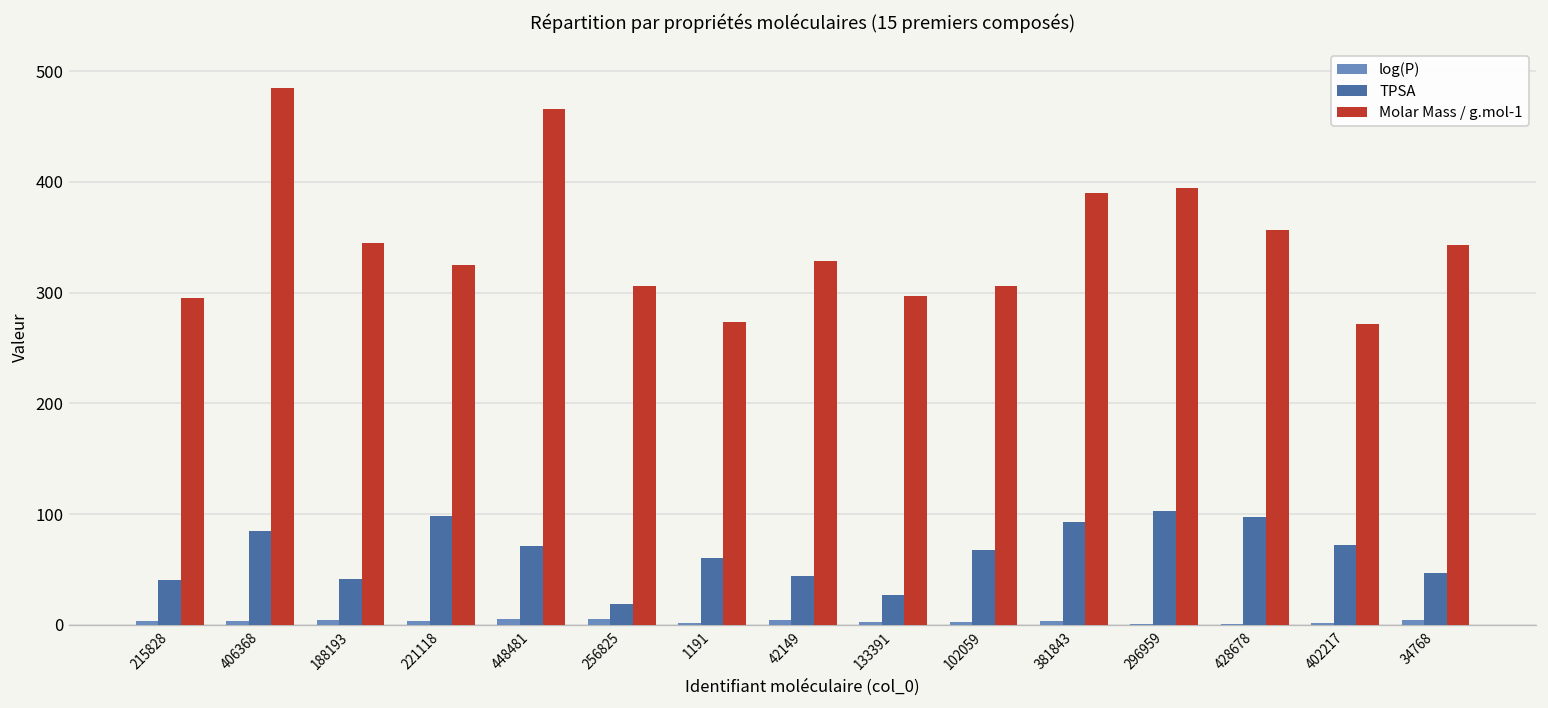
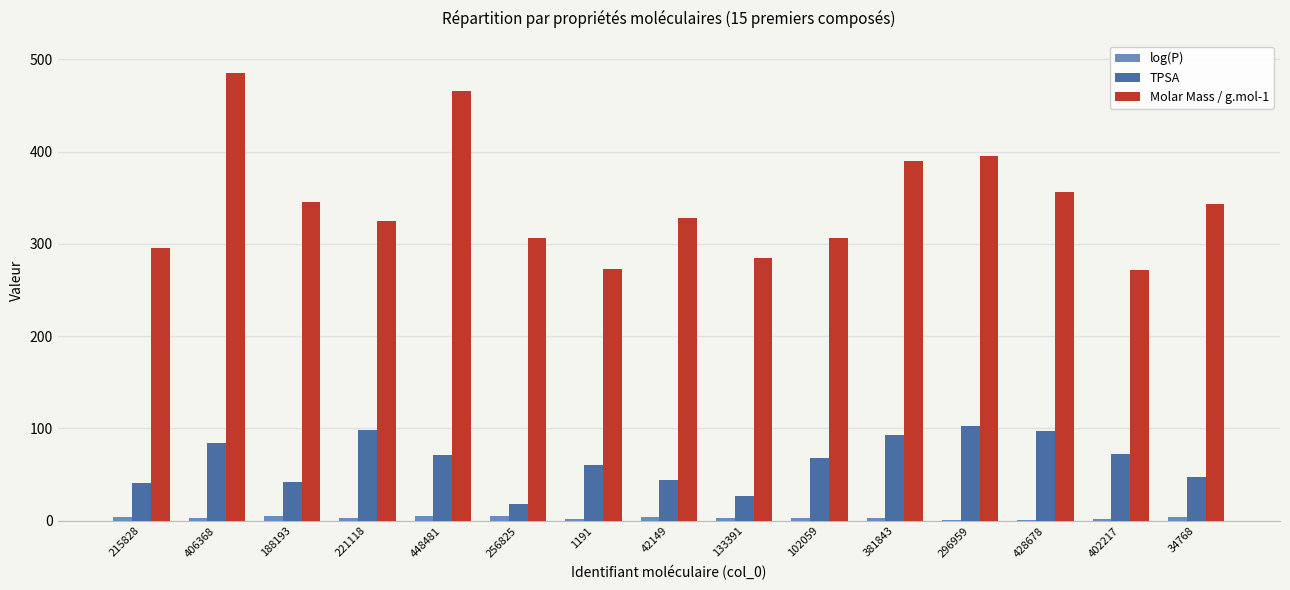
Molar Mass / g.mol-1, 133391: 300 -> 280
